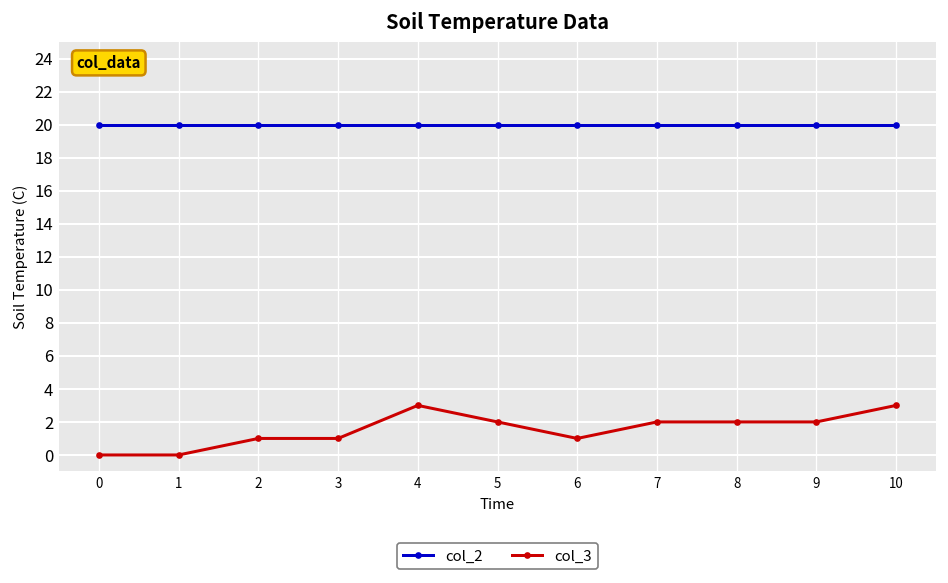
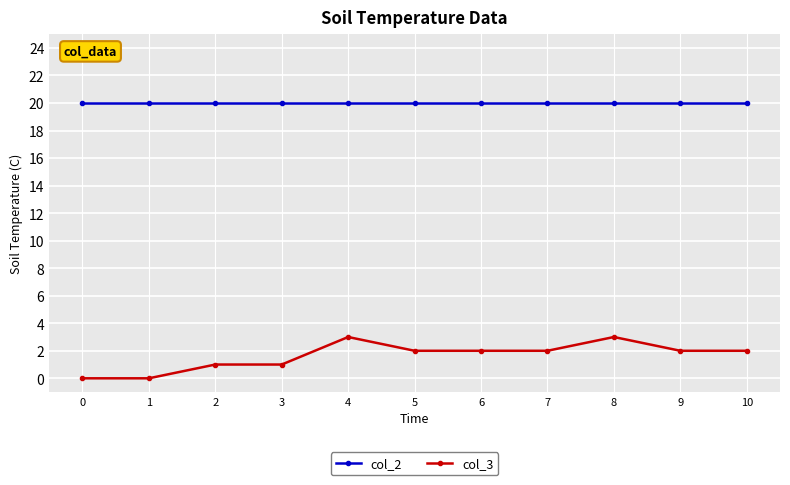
col_3, 6: 1 -> 2
col_3, 8: 2 -> 3
col_3, 10: 3 -> 2
